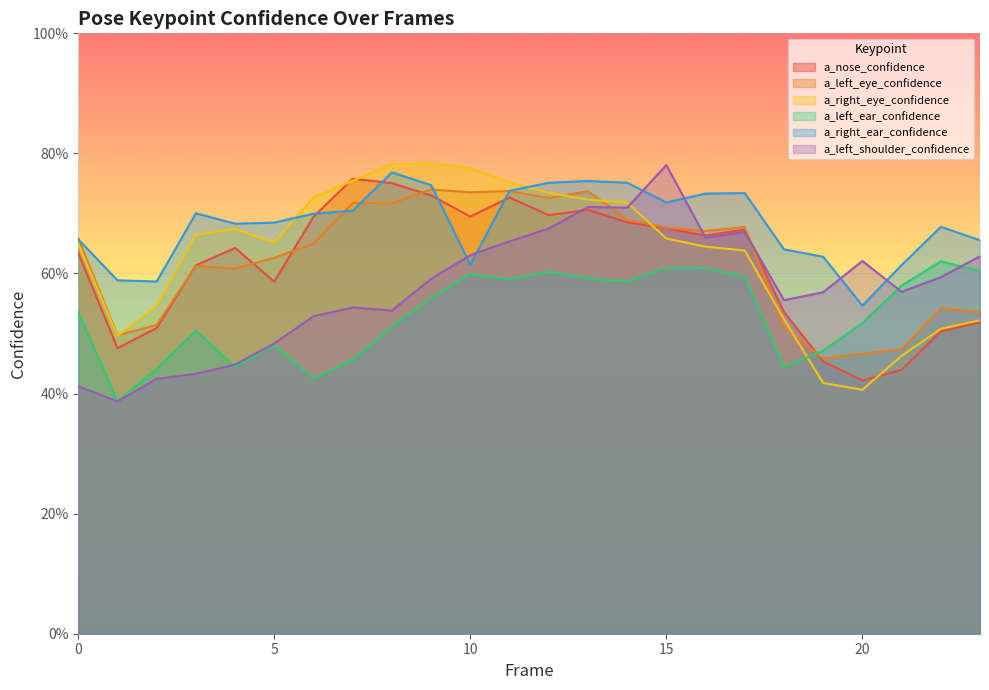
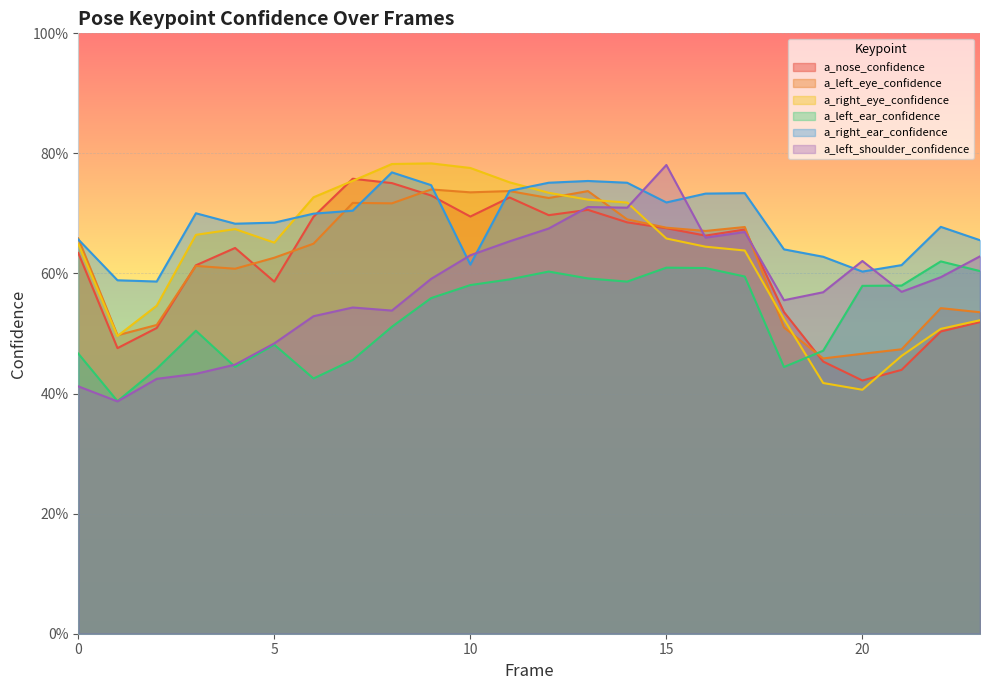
a_left_ear_confidence, 0: 54% -> 47%
a_left_ear_confidence, 10: 60% -> 58%
a_left_ear_confidence, 20: 52% -> 58%
a_right_ear_confidence, 20: 55% -> 60%
